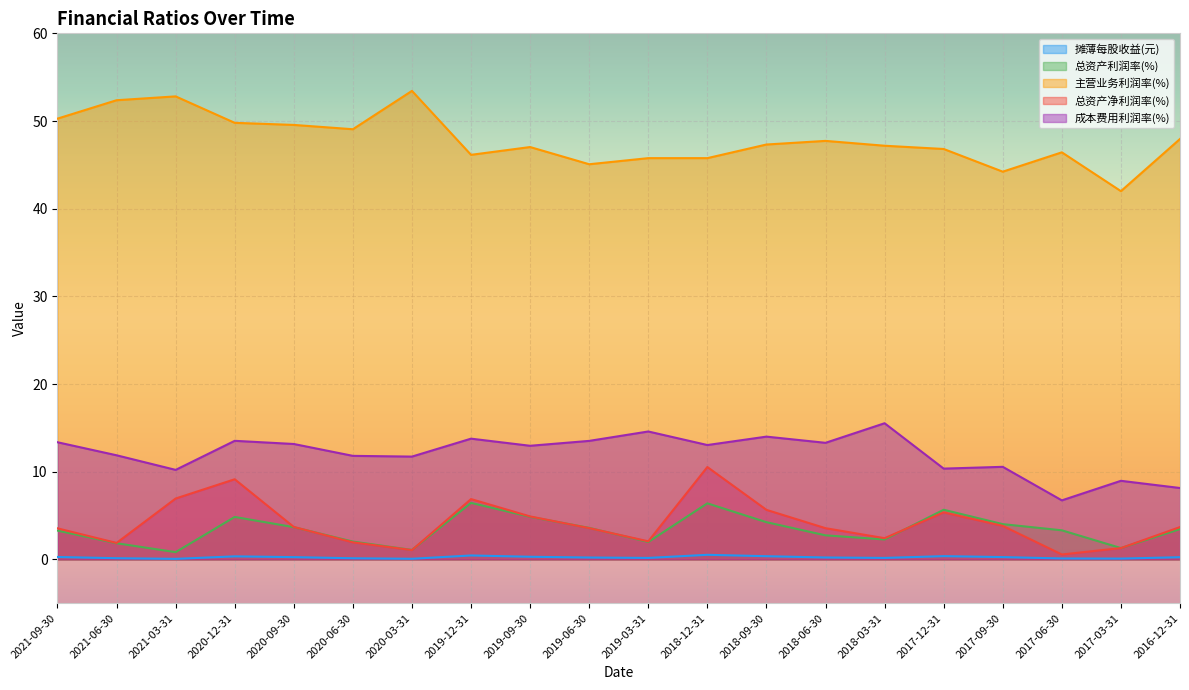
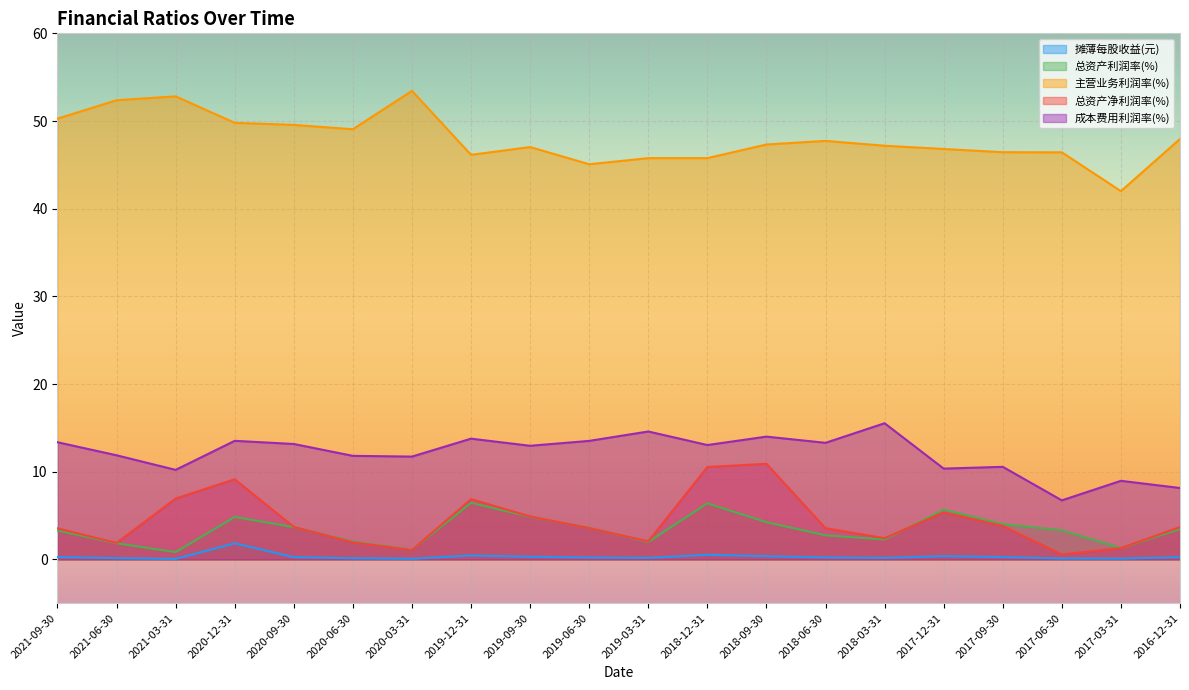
摊薄每股收益(元), 2020-12-31: 0 -> 2
总资产净利润率(%), 2018-09-30: 6 -> 11
主营业务利润率(%), 2017-09-30: 44 -> 46
